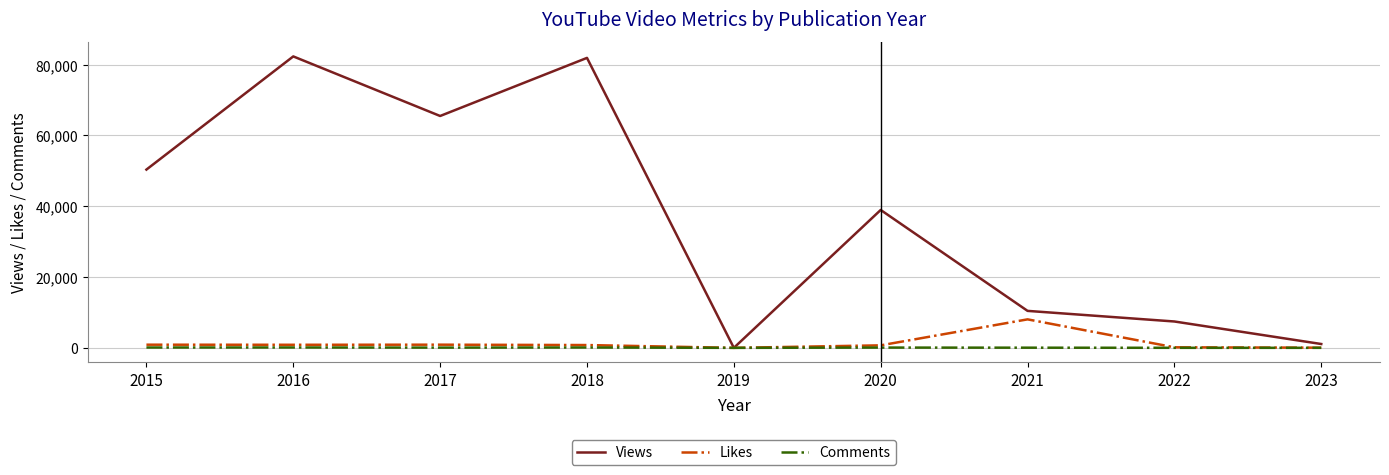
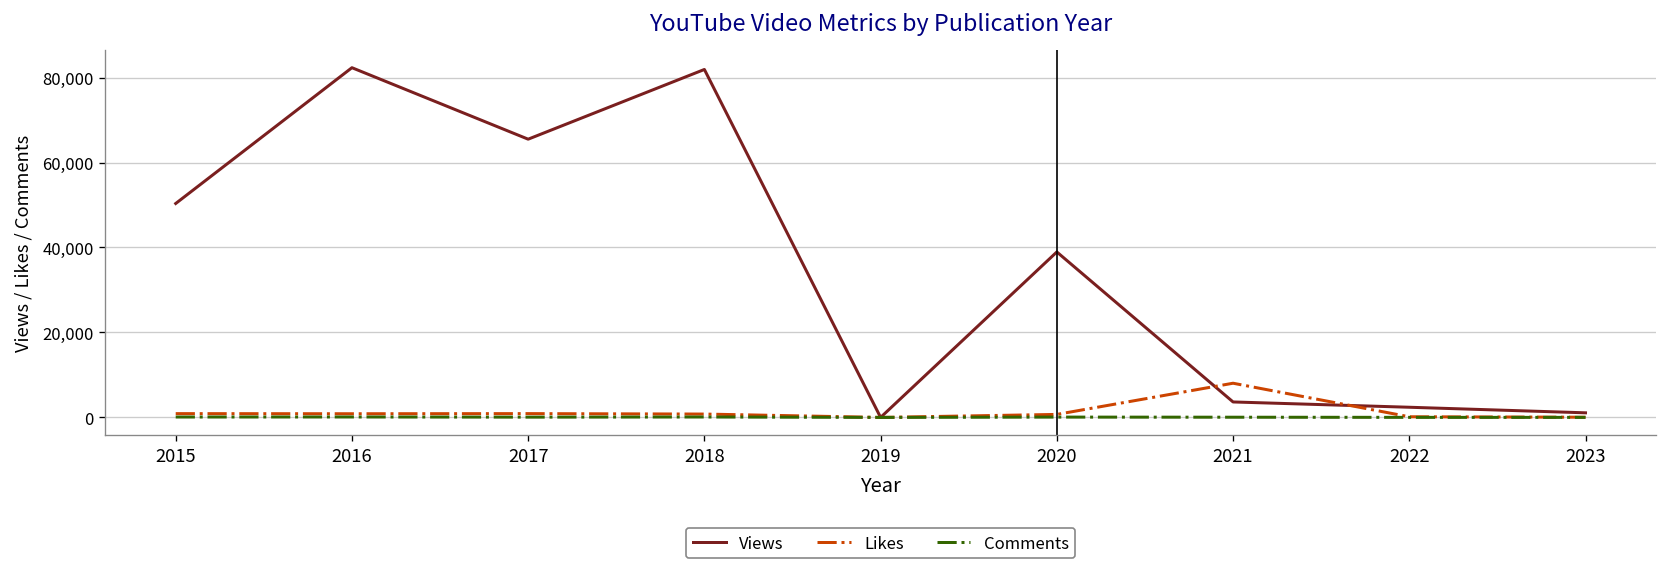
Views, 2021: 10,000 -> 4,000
Views, 2022: 7,000 -> 2,000
